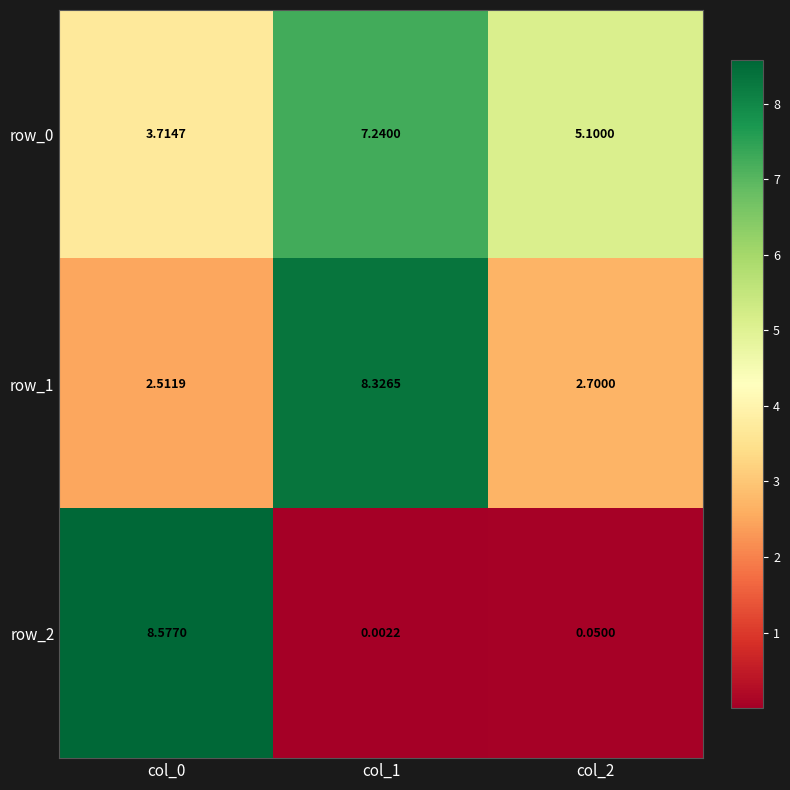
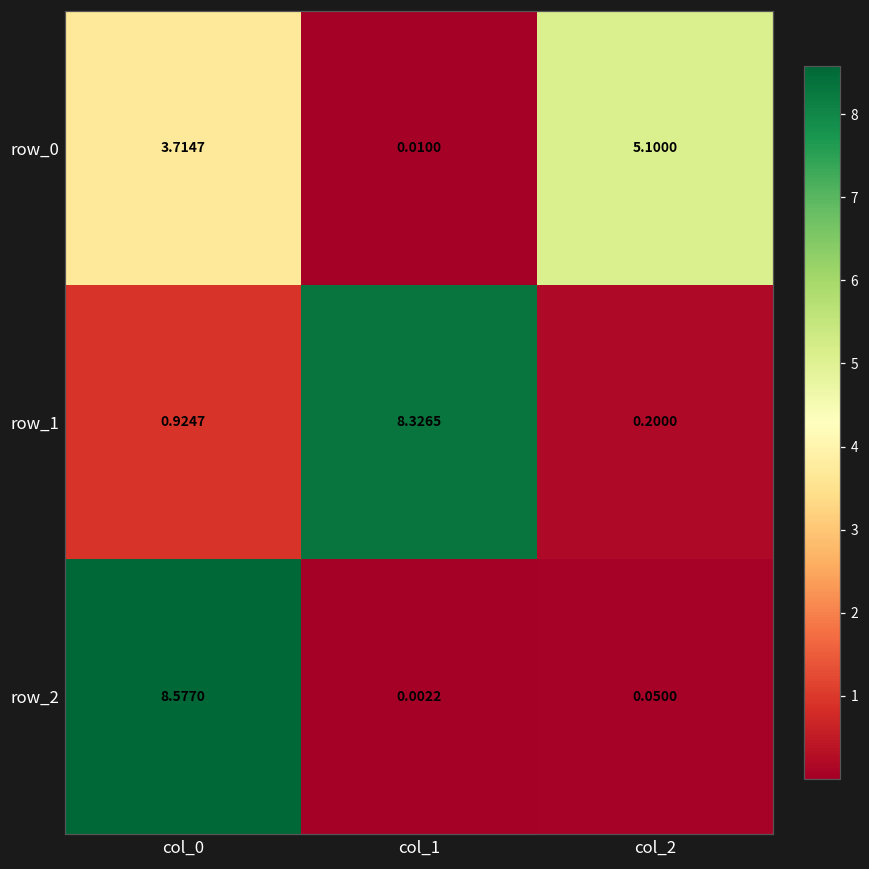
row_0, col_1: 7.2400 -> 0.0100
row_1, col_0: 2.5119 -> 0.9247
row_1, col_2: 2.7000 -> 0.2000
